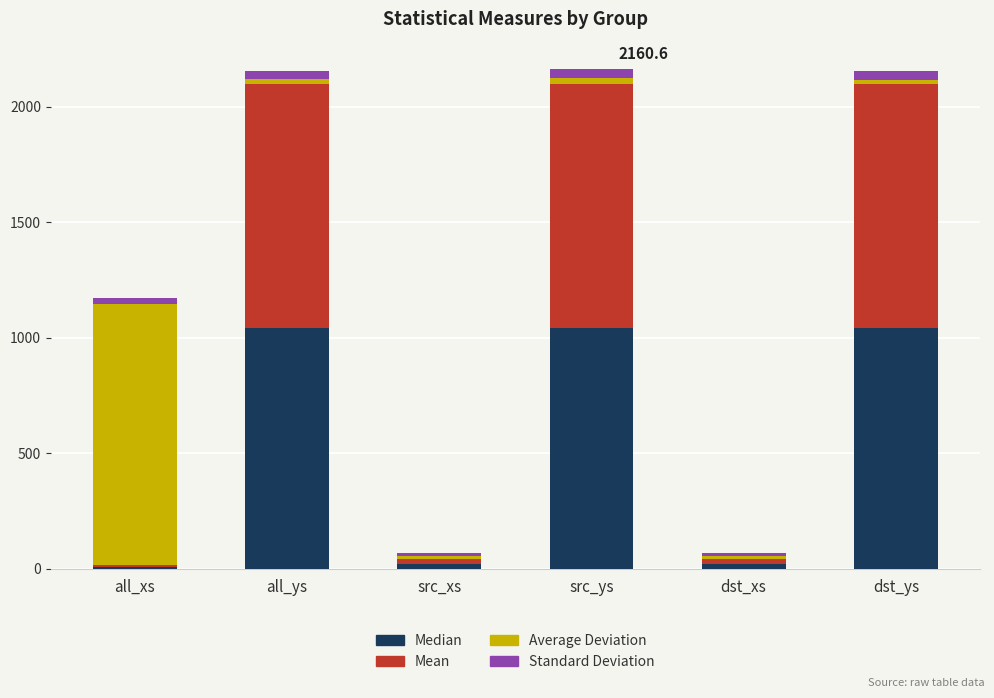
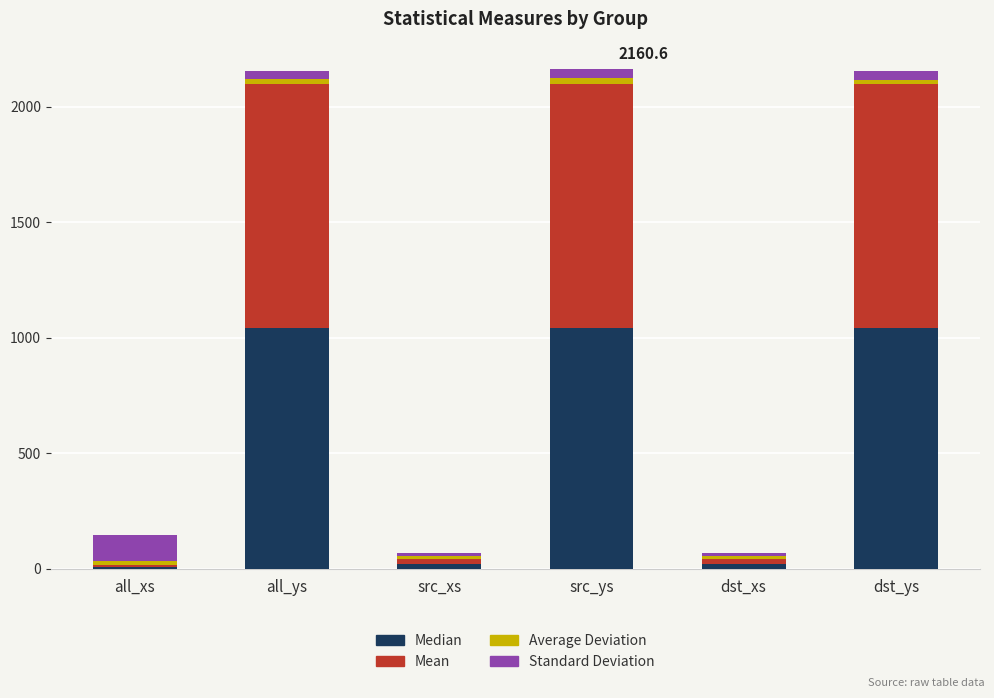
Average Deviation, all_xs: 1130 -> 20
Standard Deviation, all_xs: 20 -> 110
